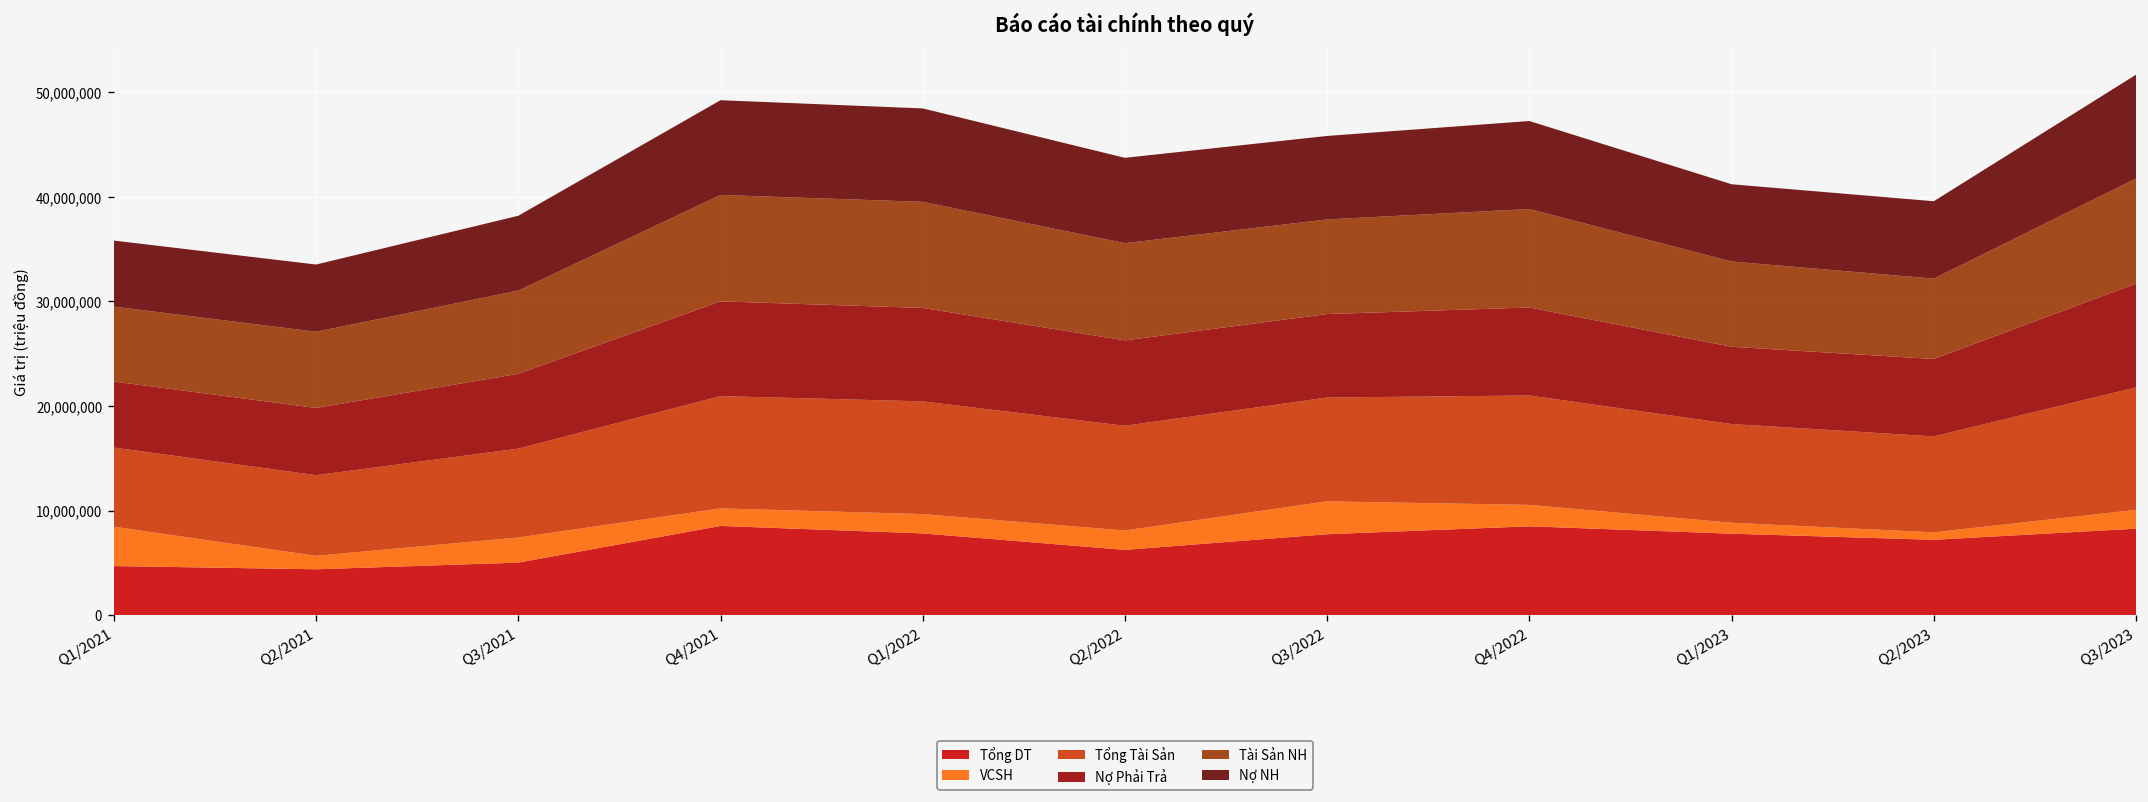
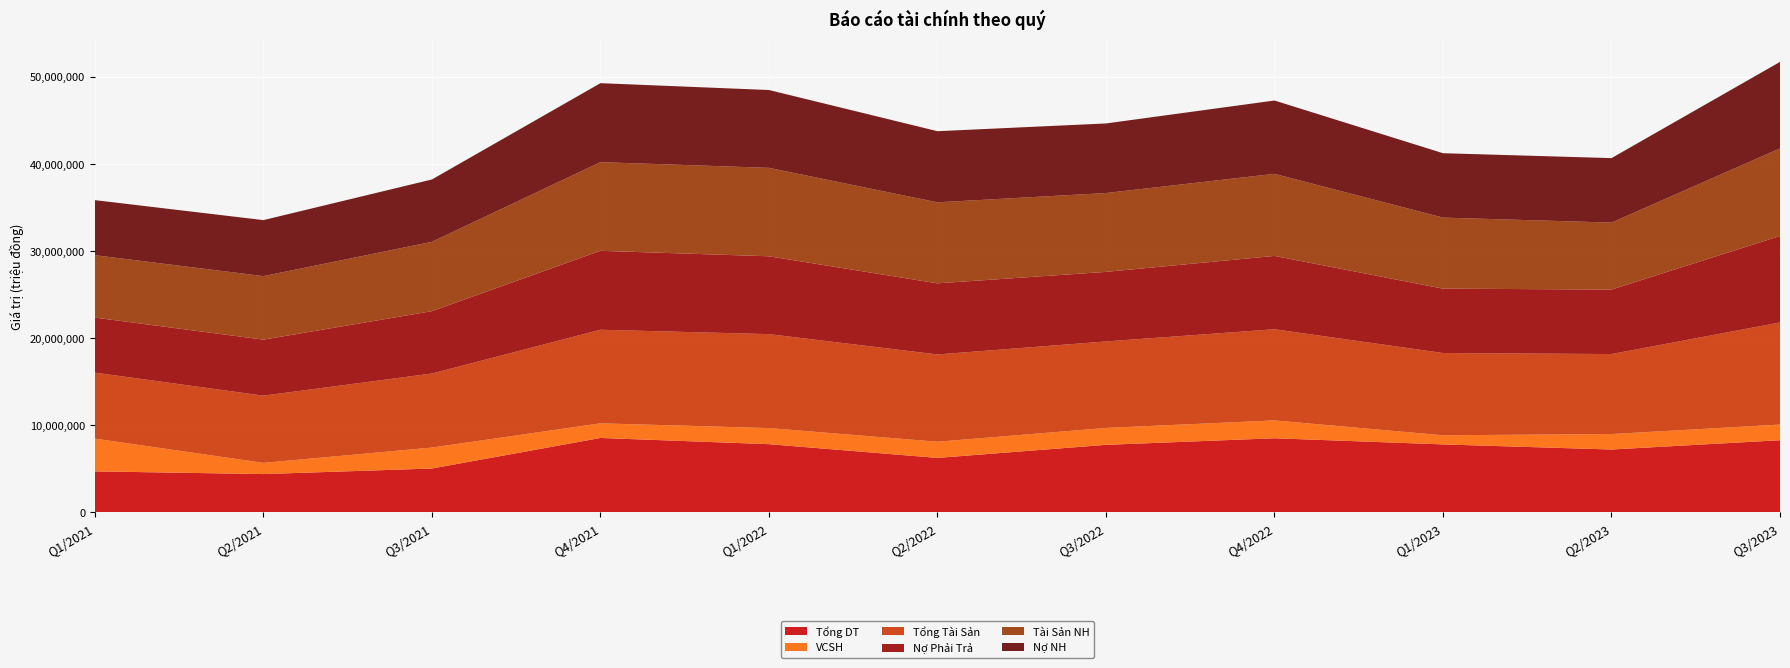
VCSH, Q3/2022: 3,000,000 -> 2,000,000
VCSH, Q2/2023: 1,000,000 -> 2,000,000
